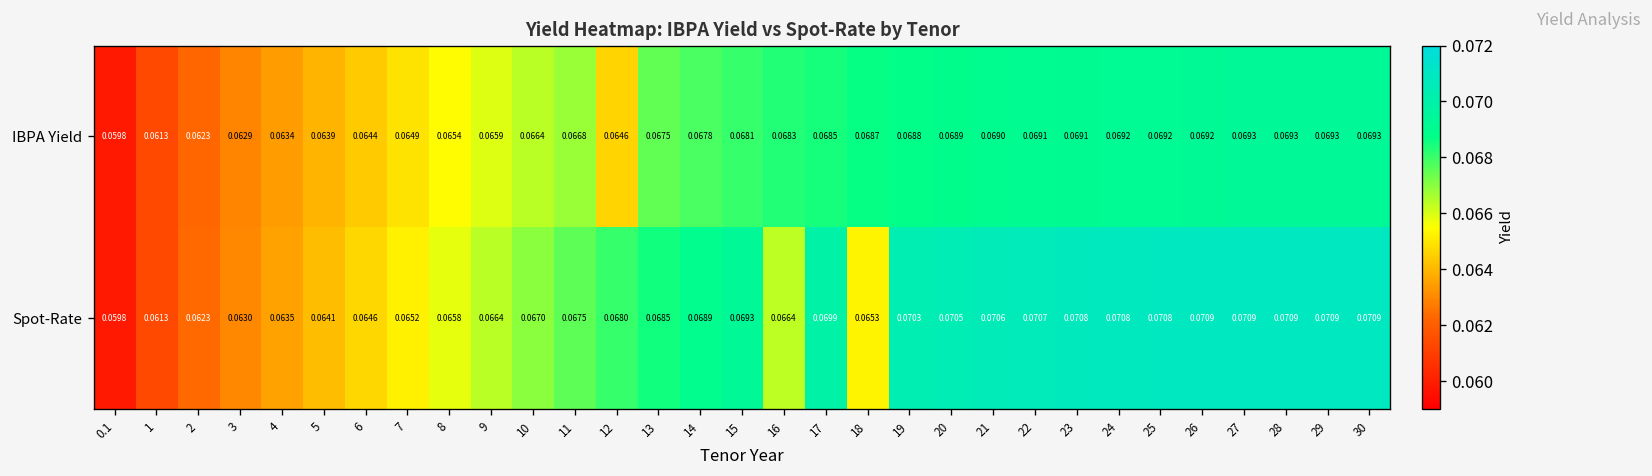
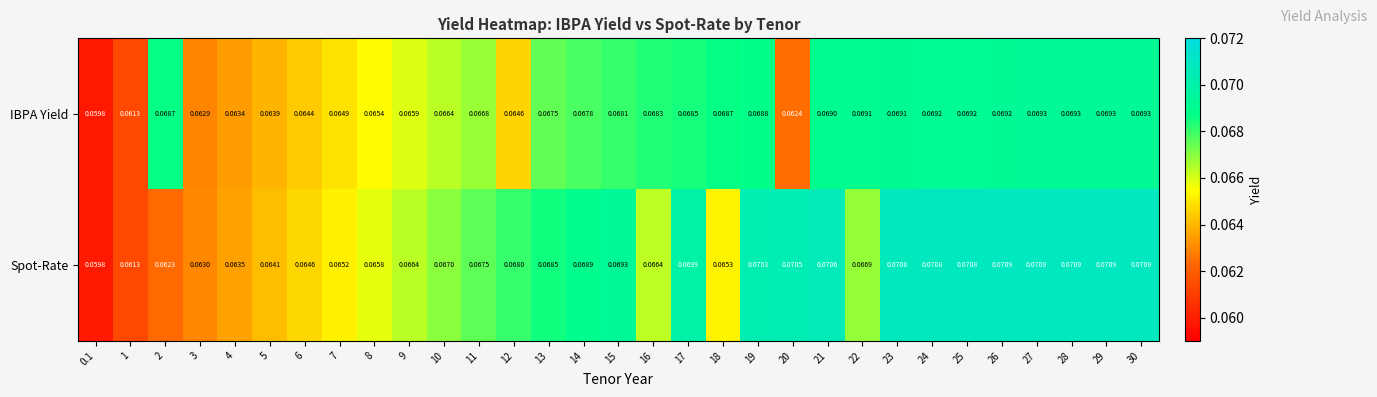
IBPA Yield, 2: 0.0623 -> 0.0687
IBPA Yield, 20: 0.0689 -> 0.0624
Spot-Rate, 22: 0.0707 -> 0.0669
